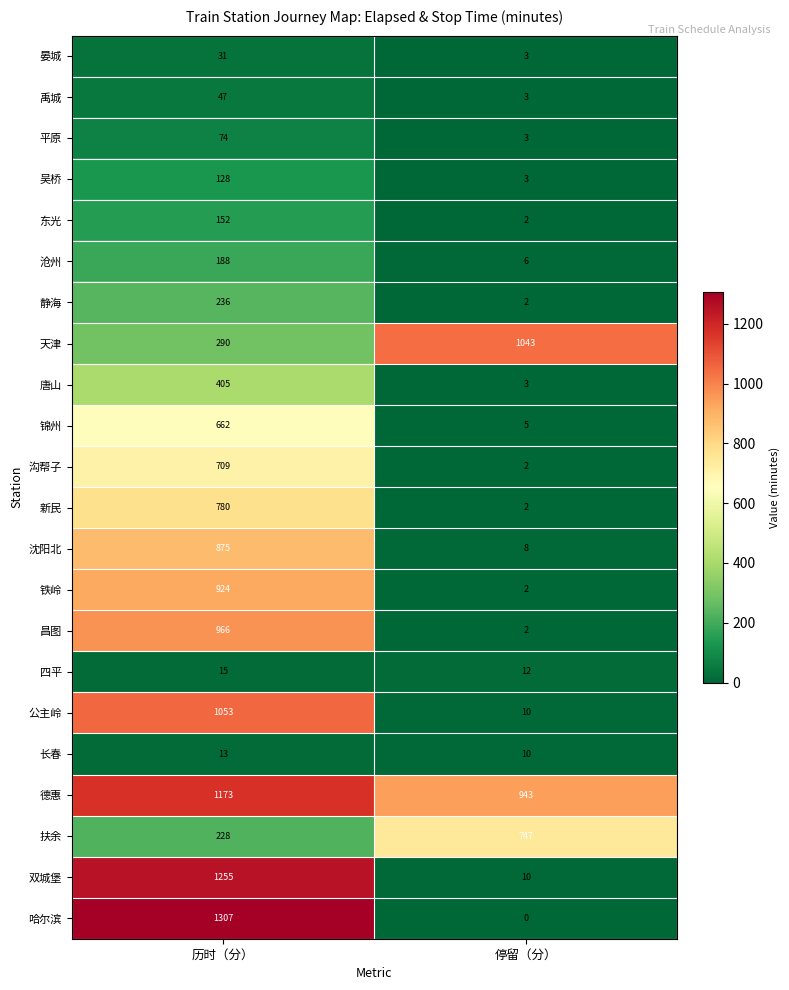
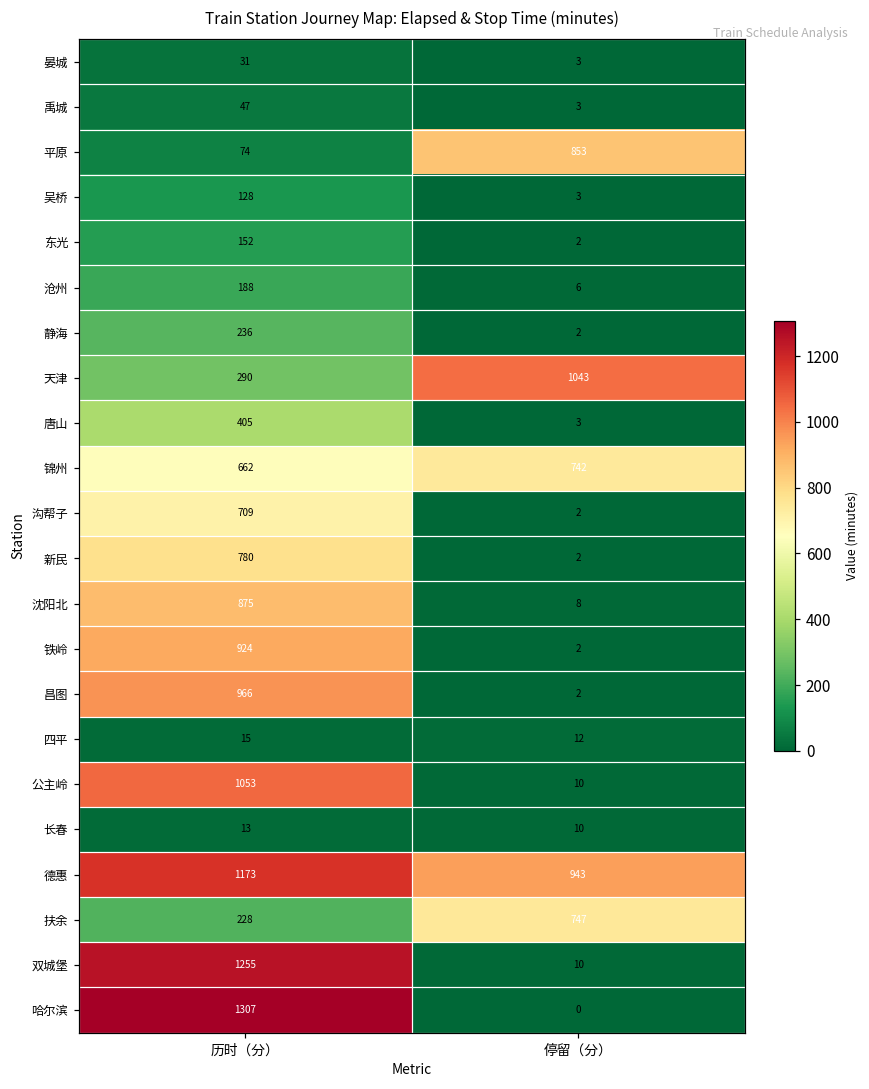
平原, 停留（分）: 3 -> 853
锦州, 停留（分）: 5 -> 742
